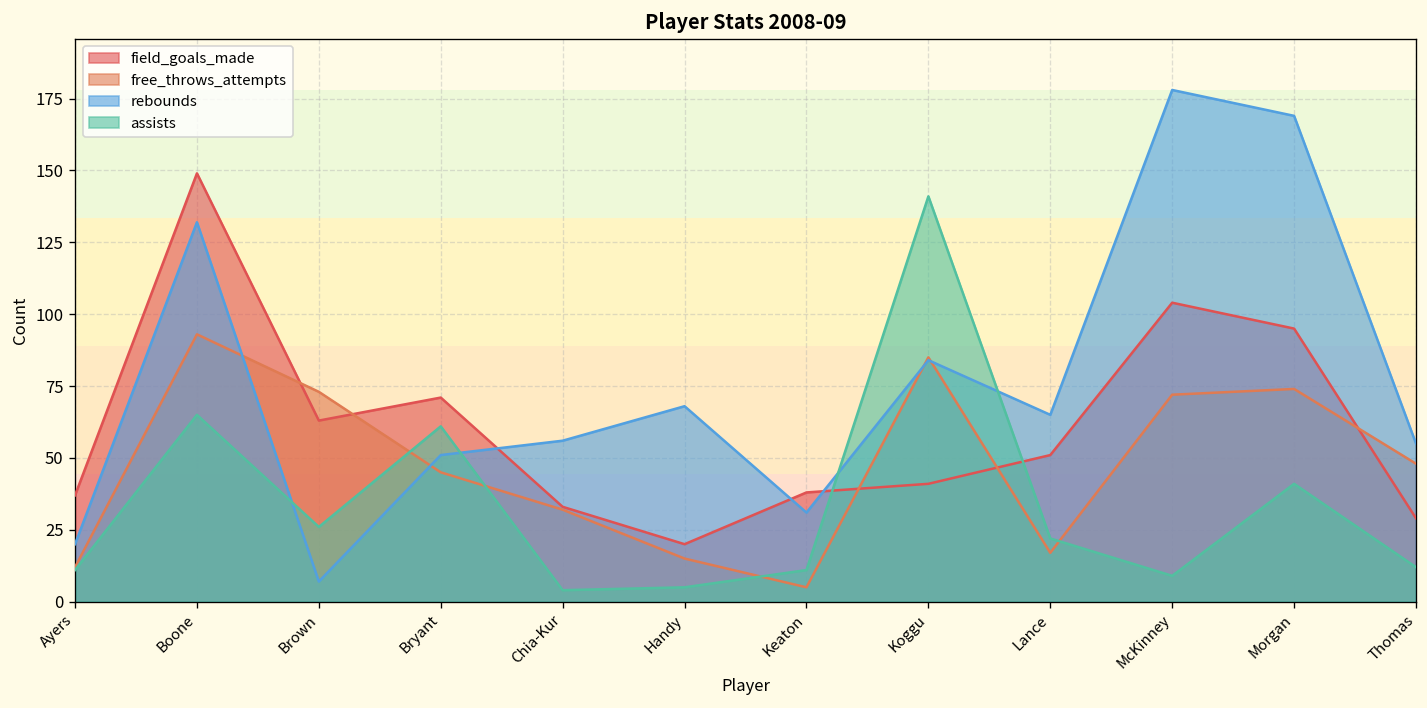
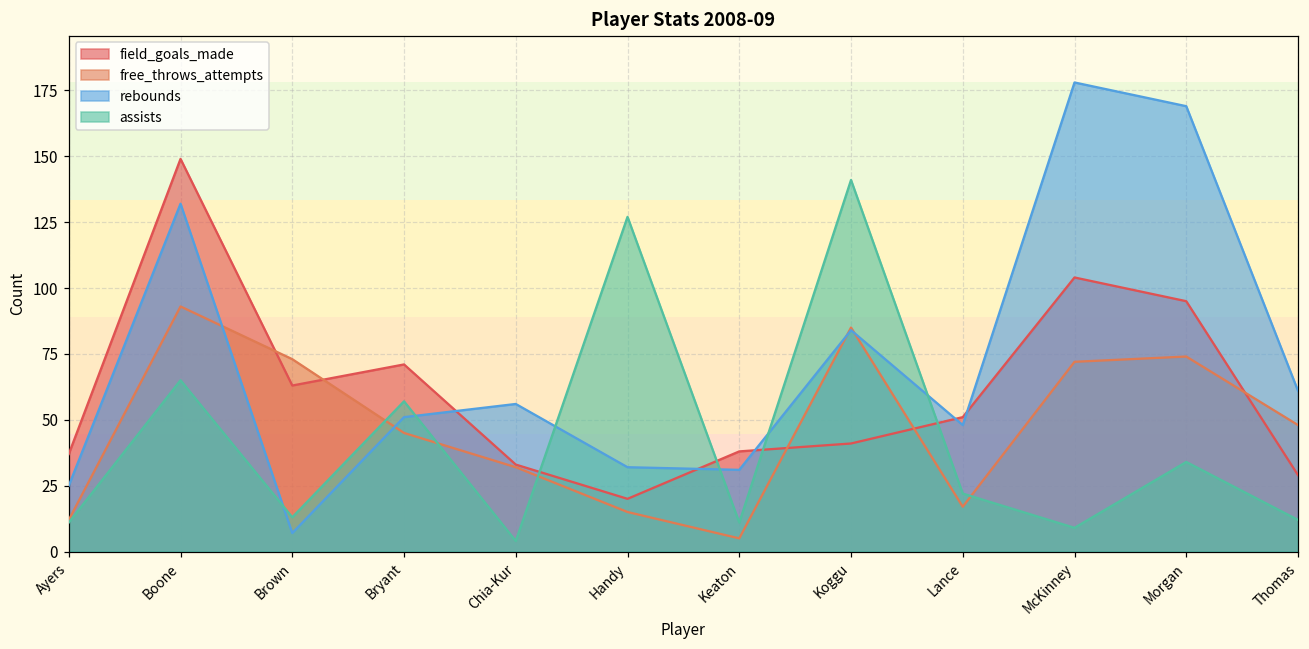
rebounds, Ayers: 20 -> 25
assists, Brown: 26 -> 13
assists, Bryant: 61 -> 57
rebounds, Handy: 68 -> 32
assists, Handy: 5 -> 127
rebounds, Lance: 65 -> 48
assists, Morgan: 41 -> 34
rebounds, Thomas: 55 -> 61
